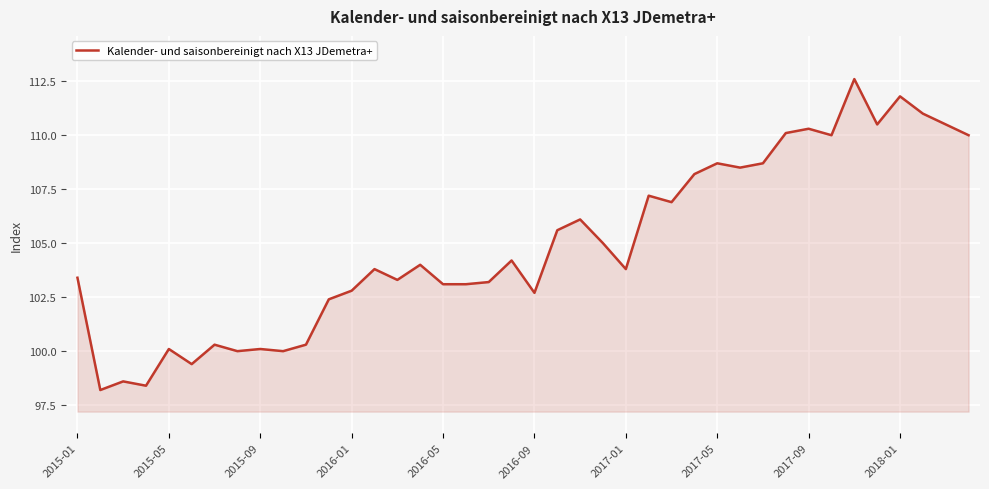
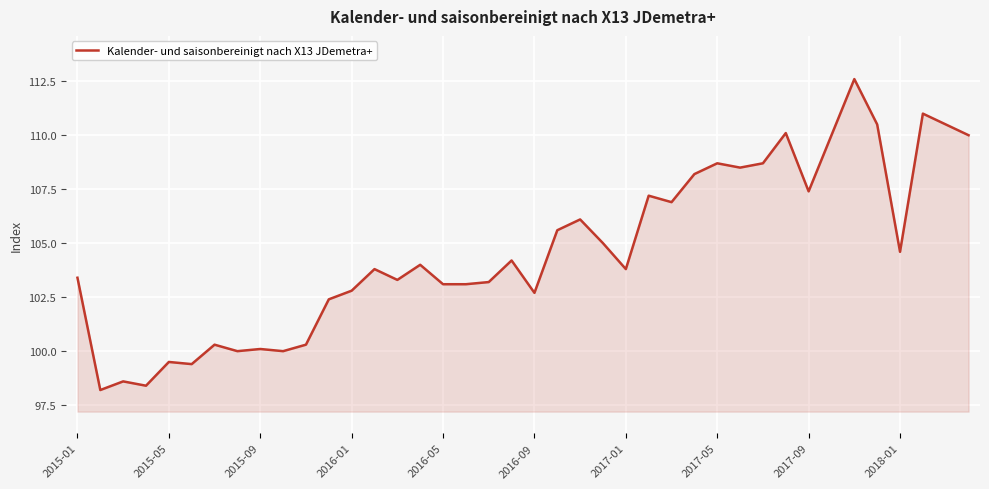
2015-05: 100.1 -> 99.5
2017-09: 110.3 -> 107.4
2018-01: 111.8 -> 104.6
